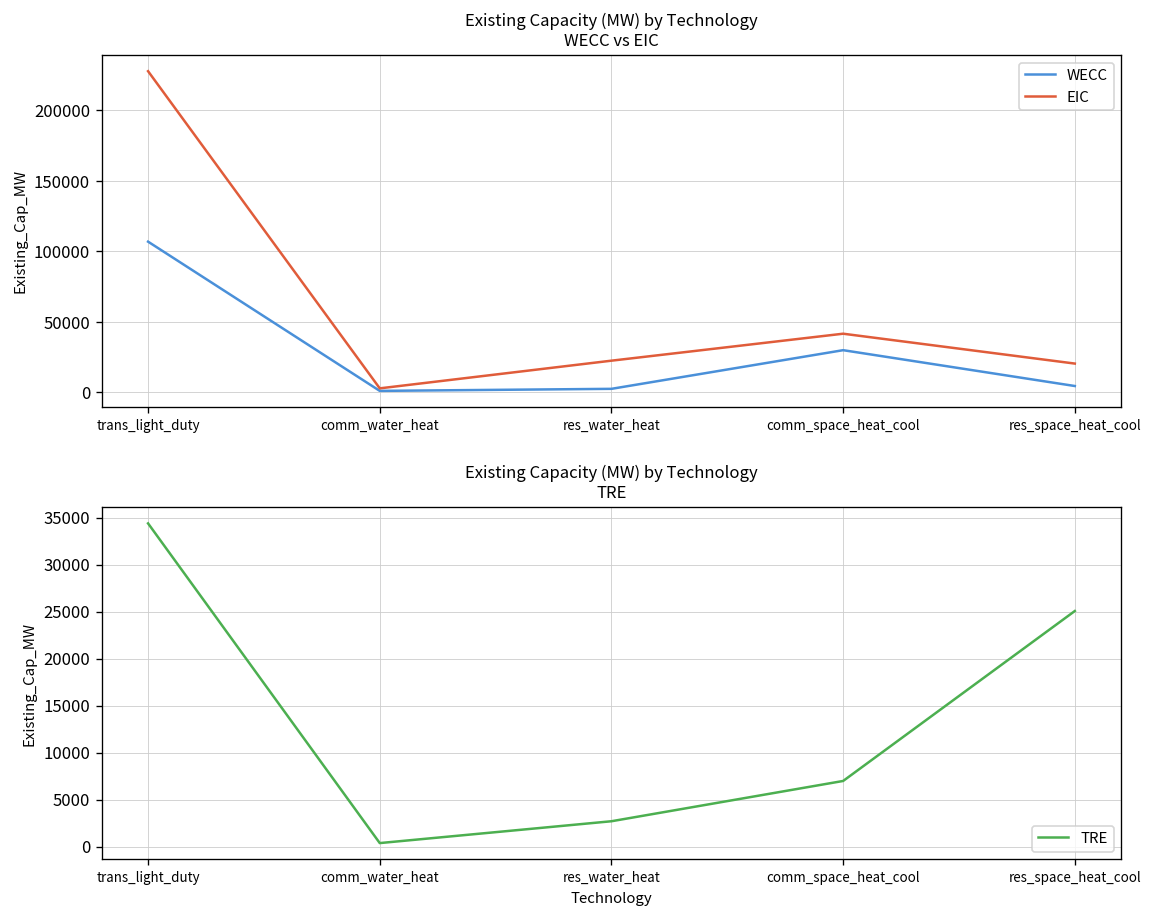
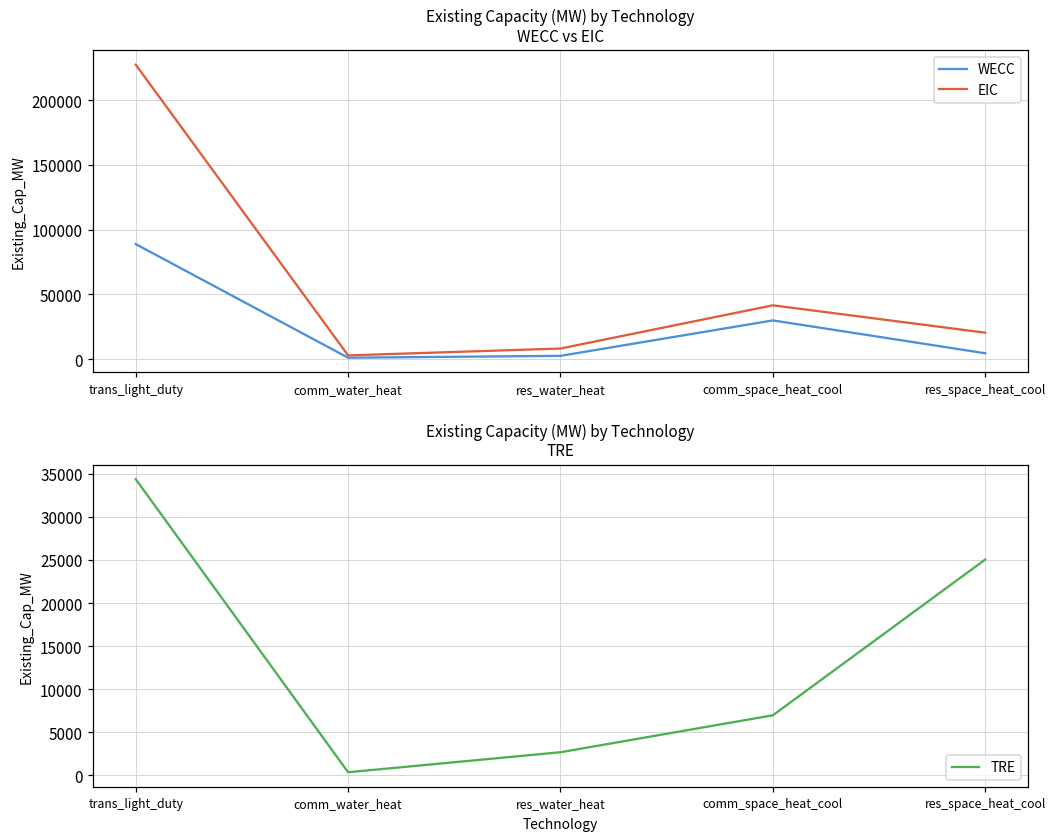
Existing Capacity (MW) by Technology WECC vs EIC, WECC, trans_light_duty: 107000 -> 89000
Existing Capacity (MW) by Technology WECC vs EIC, EIC, res_water_heat: 23000 -> 8000
